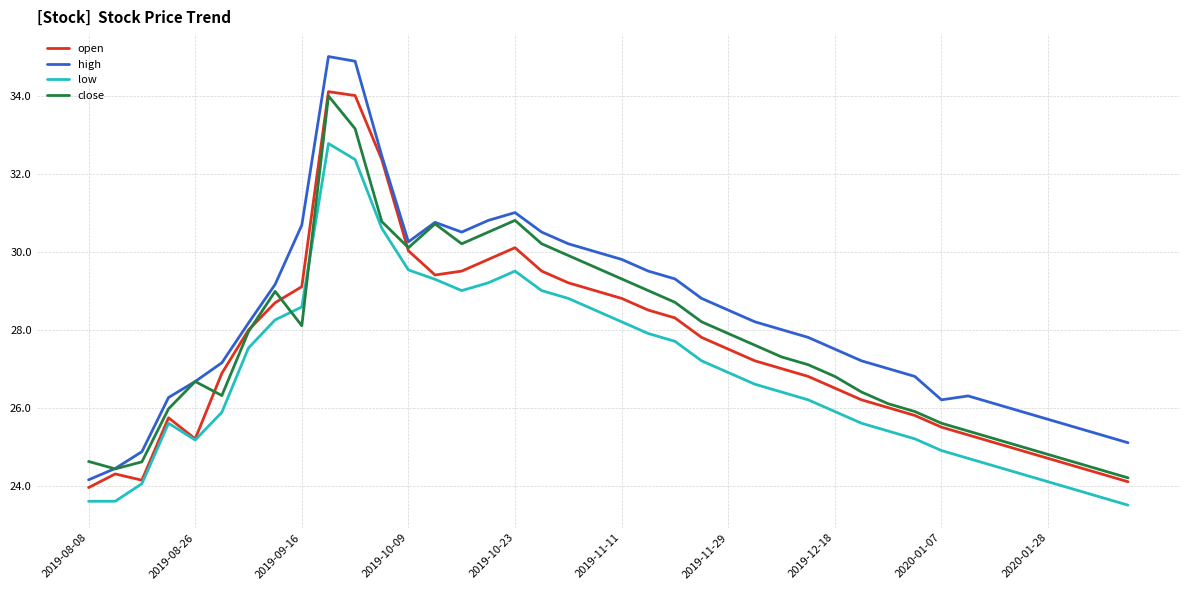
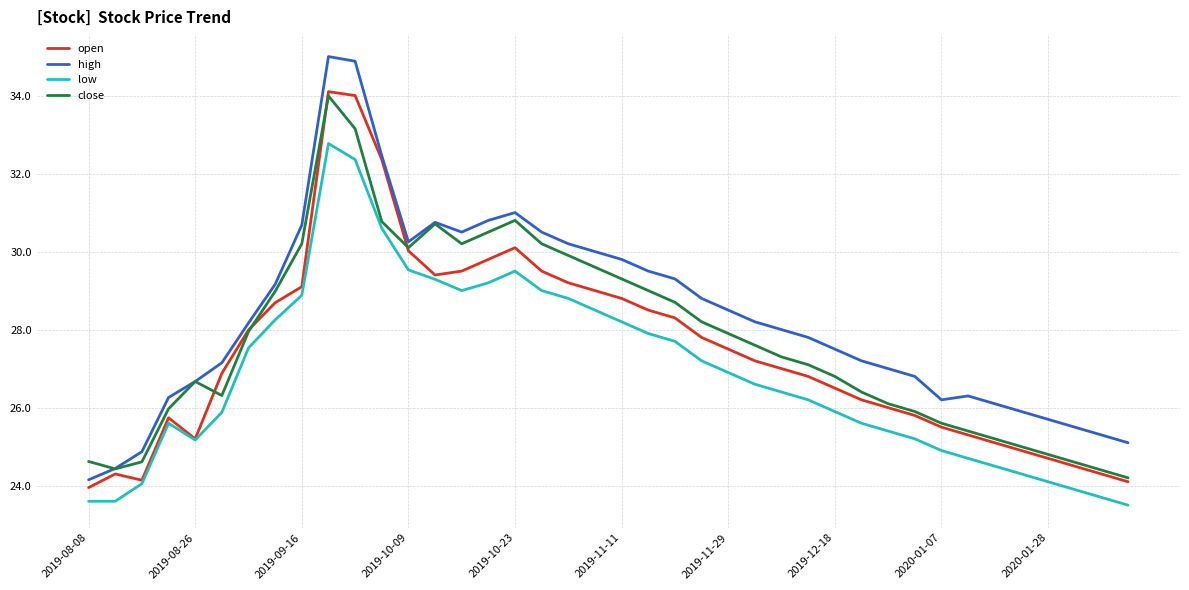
low, 2019-09-16: 28.6 -> 28.9
close, 2019-09-16: 28.1 -> 30.2
